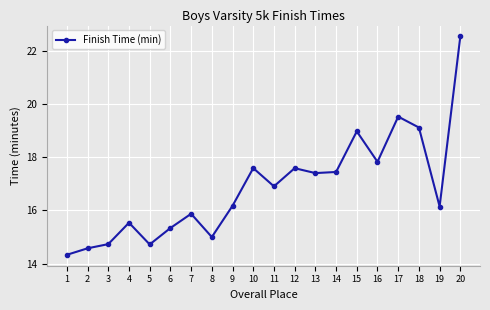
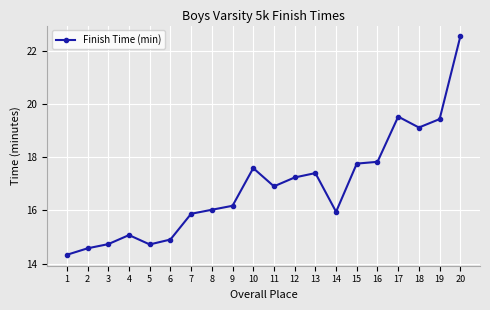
4: 15.5 -> 15.1
6: 15.3 -> 14.9
8: 15.0 -> 16.0
12: 17.6 -> 17.2
14: 17.5 -> 16.0
15: 19.0 -> 17.8
19: 16.1 -> 19.4
